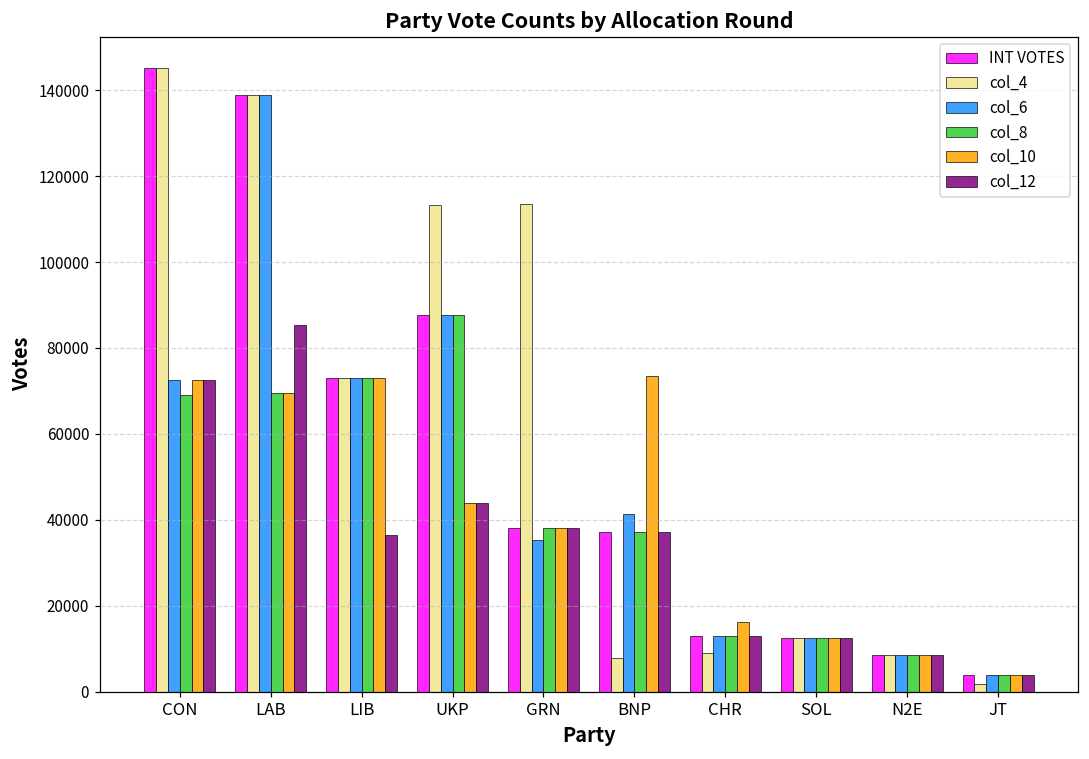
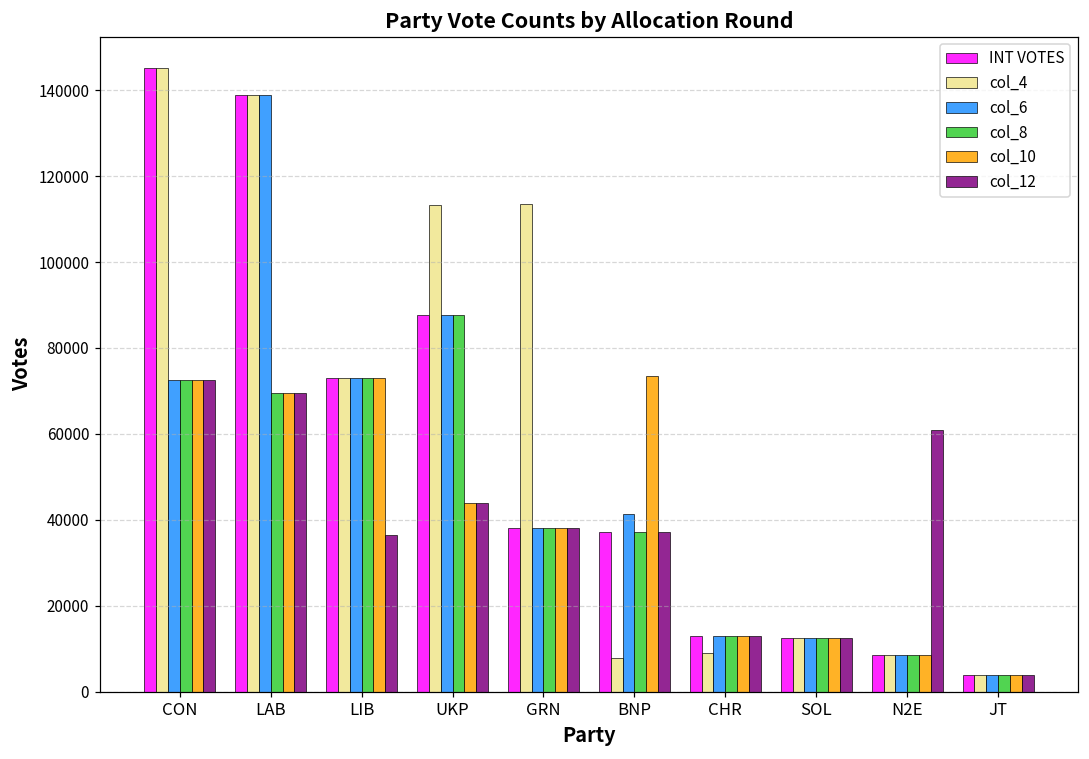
col_8, CON: 69000 -> 73000
col_12, LAB: 85000 -> 69000
col_6, GRN: 35000 -> 38000
col_10, CHR: 16000 -> 13000
col_12, N2E: 9000 -> 61000
col_4, JT: 2000 -> 4000
